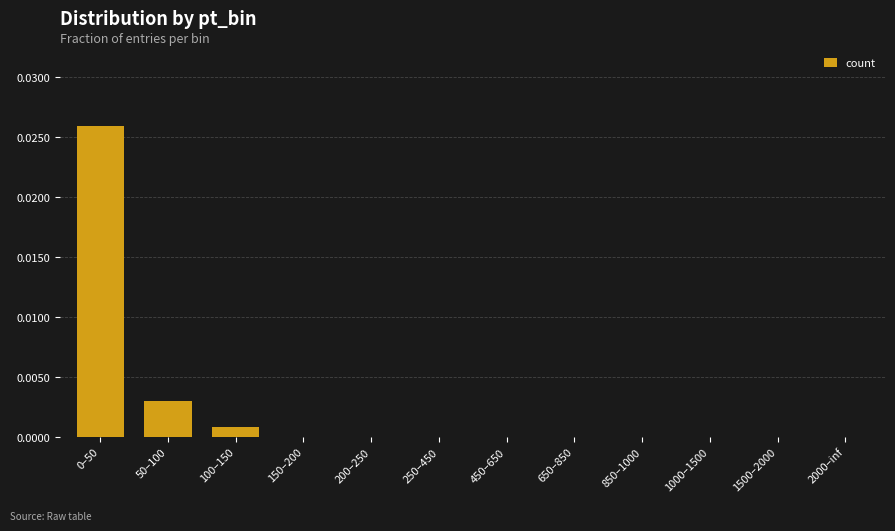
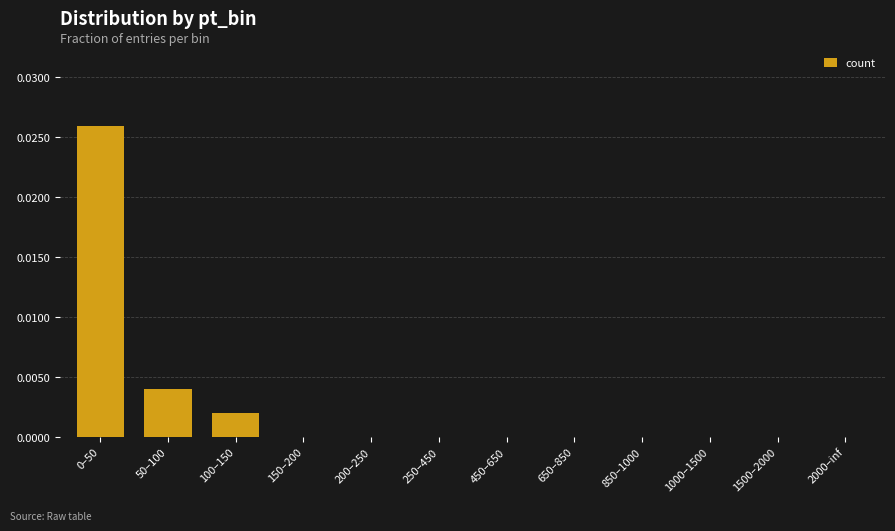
50–100: 0.0030 -> 0.0040
100–150: 0.0009 -> 0.0020
